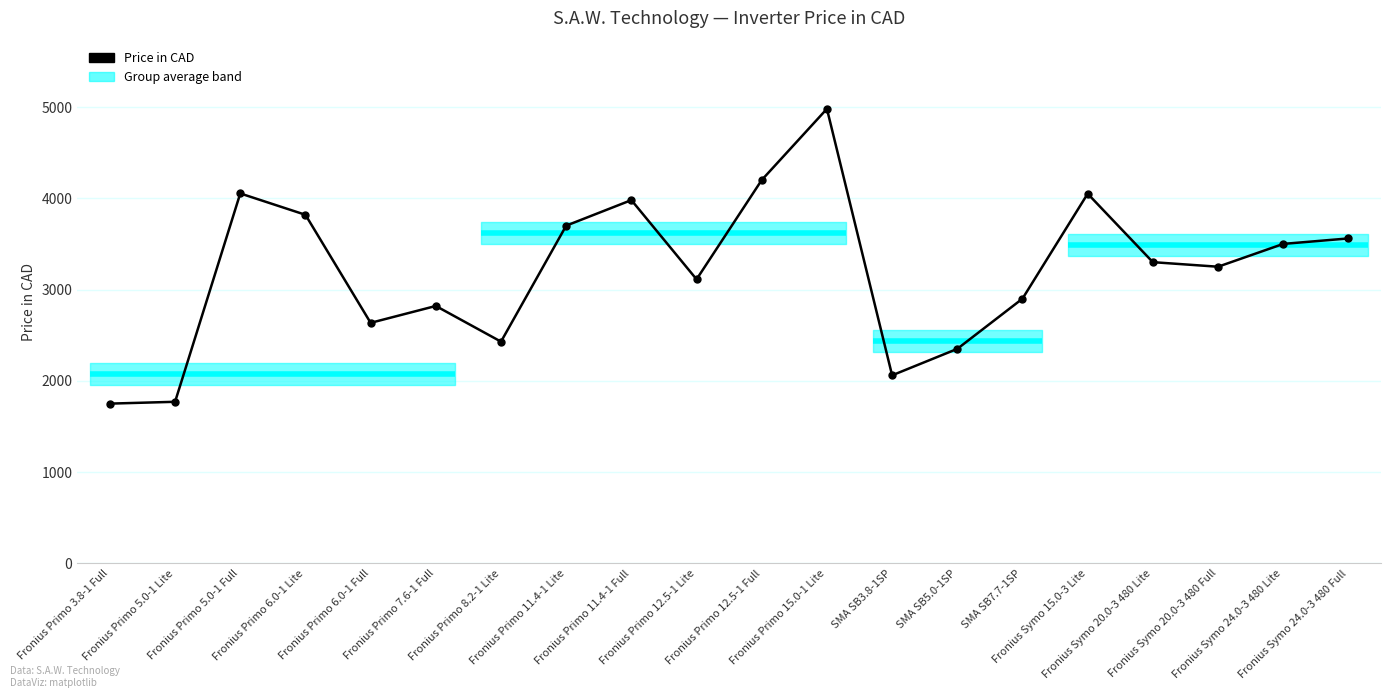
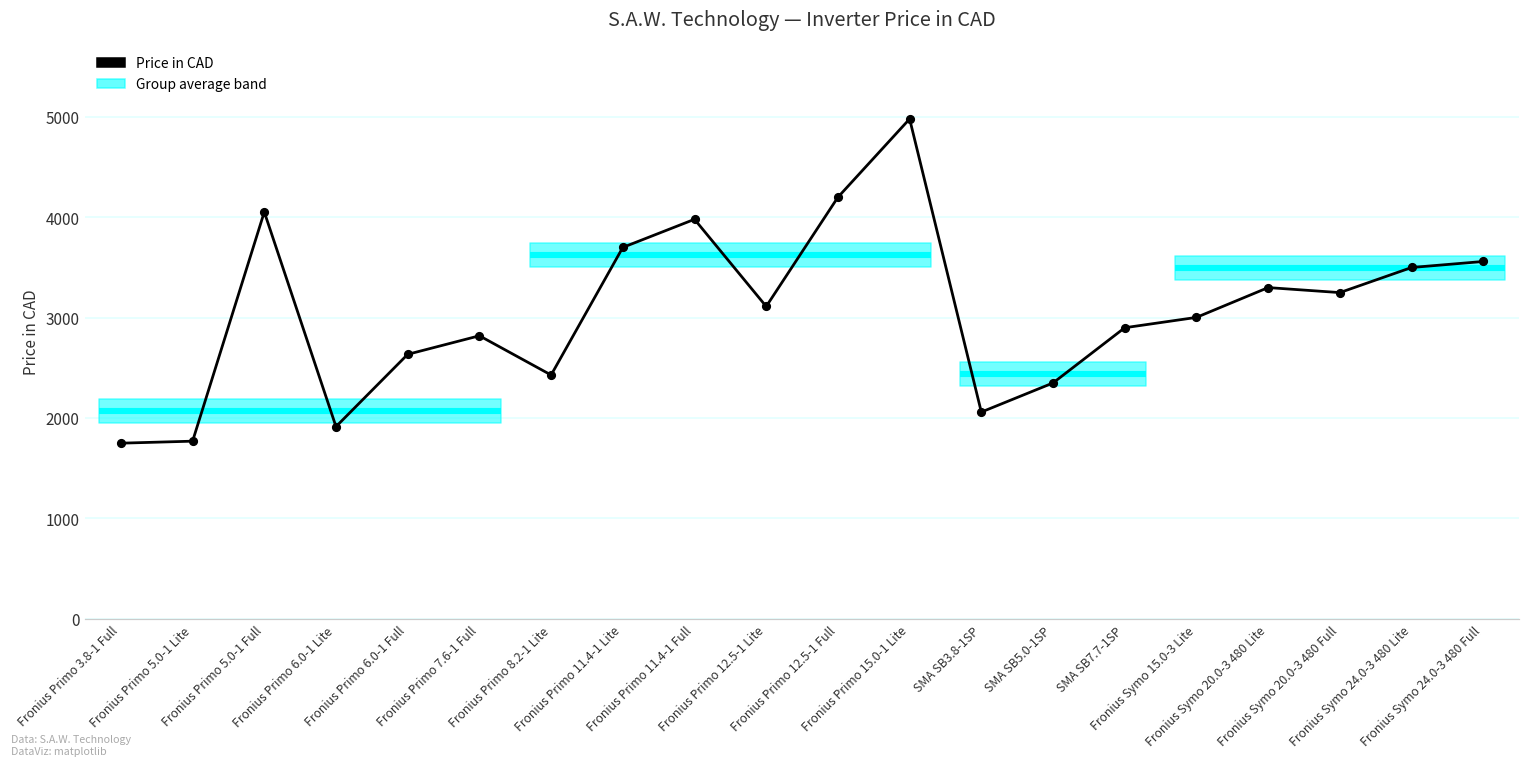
Price in CAD, Fronius Primo 6.0-1 Lite: 3800 -> 1900
Price in CAD, Fronius Symo 15.0-3 Lite: 4100 -> 3000
